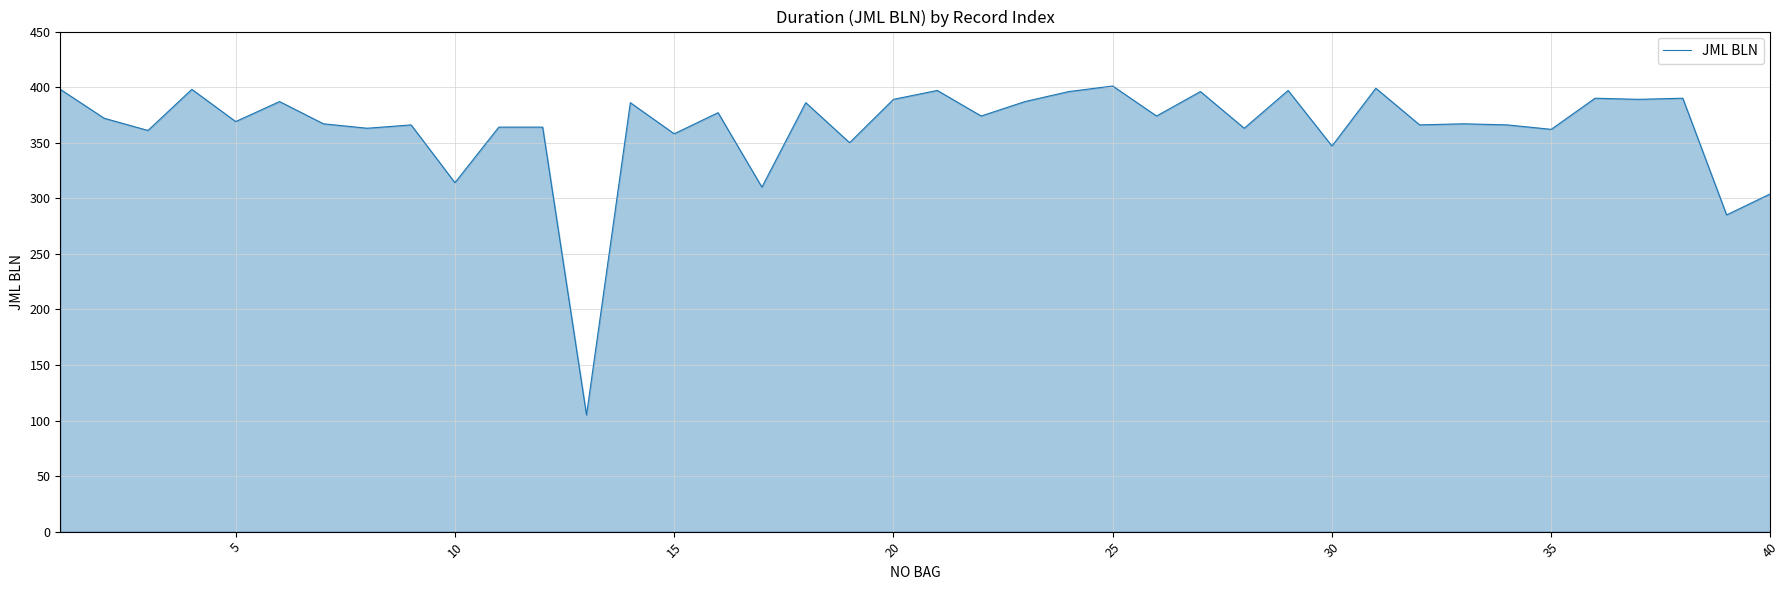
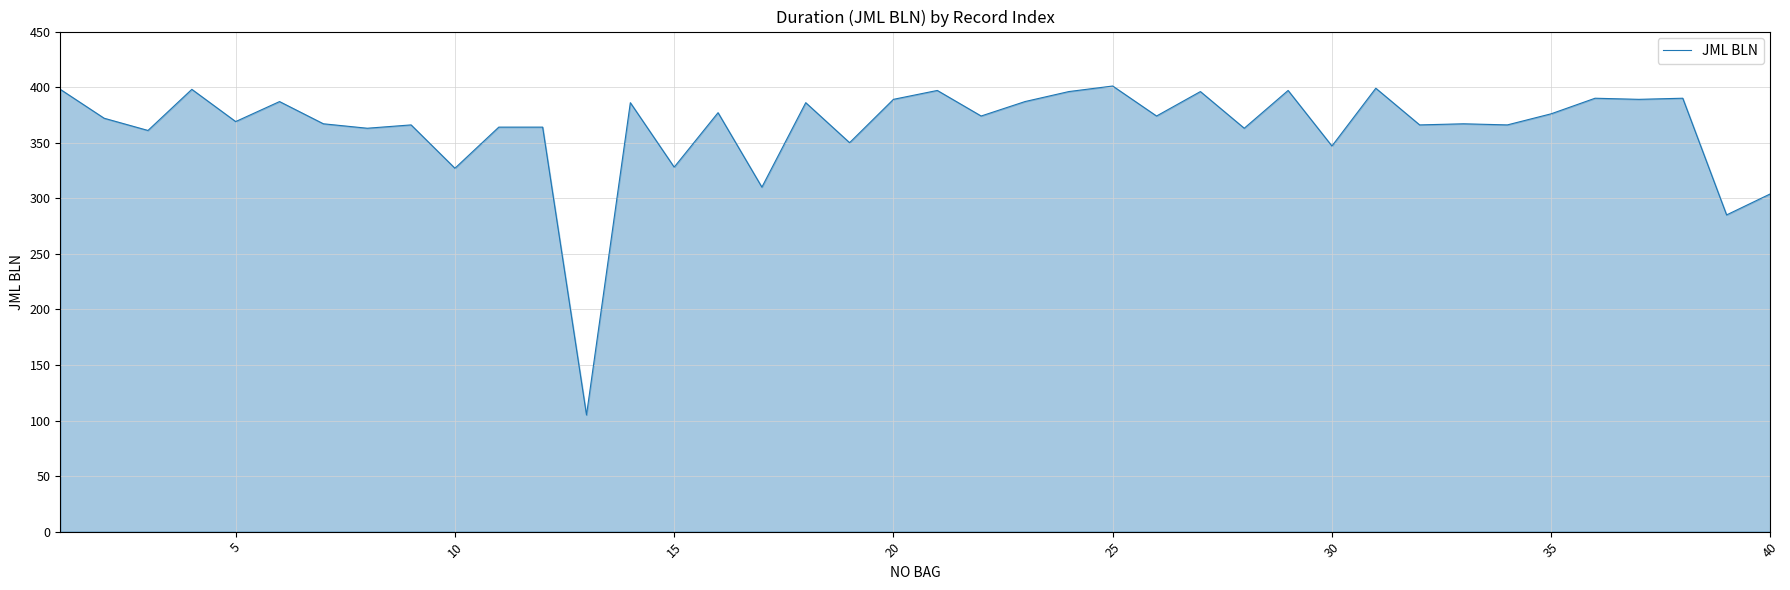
10: 314 -> 327
15: 358 -> 328
35: 362 -> 376
